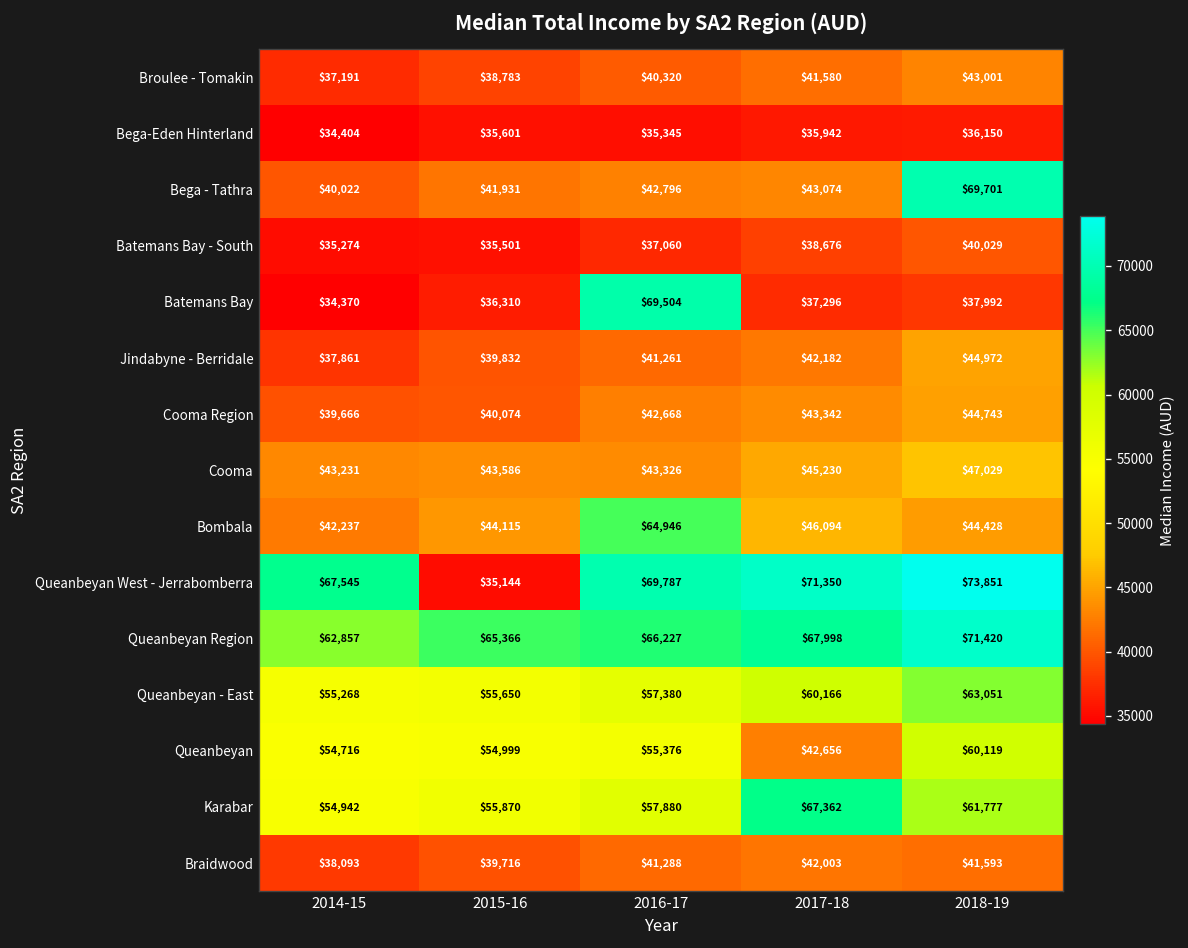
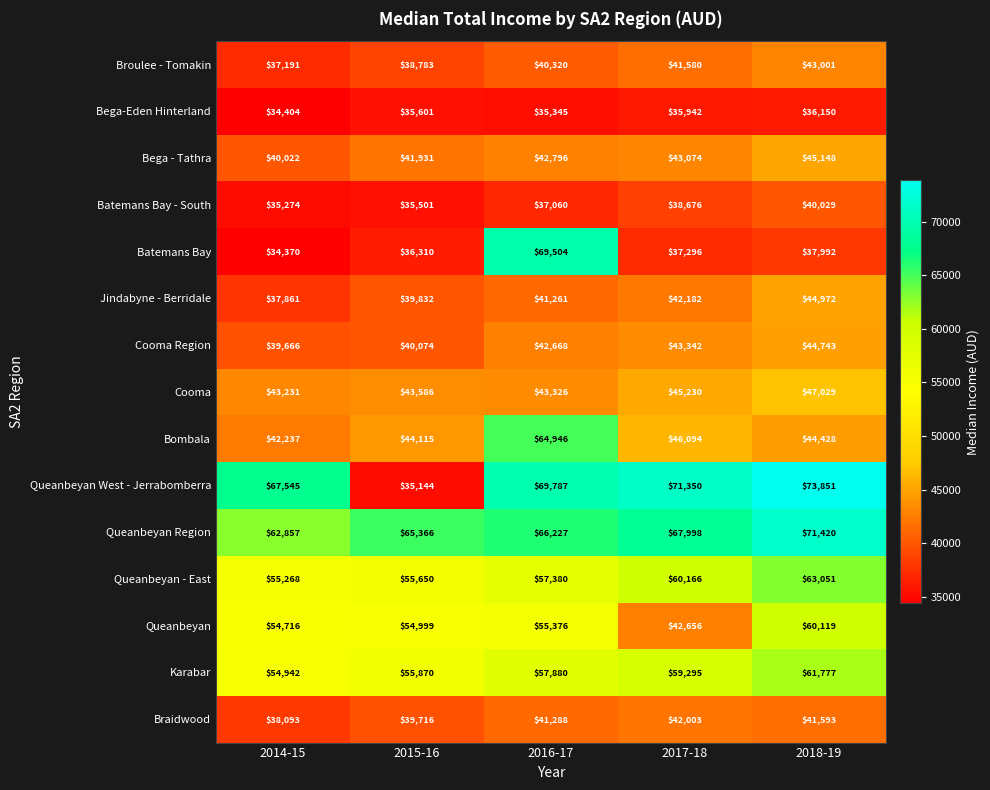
Bega - Tathra, 2018-19: $69,701 -> $45,148
Karabar, 2017-18: $67,362 -> $59,295
